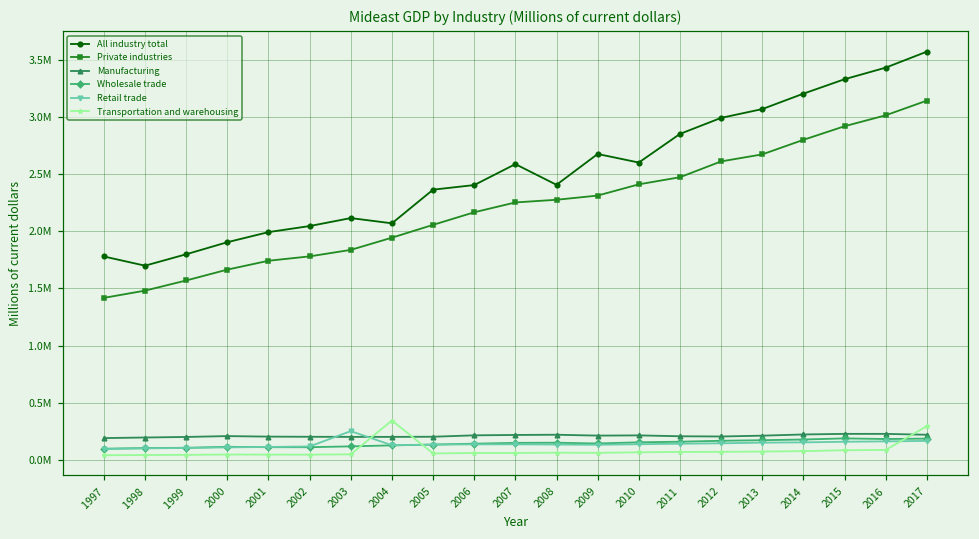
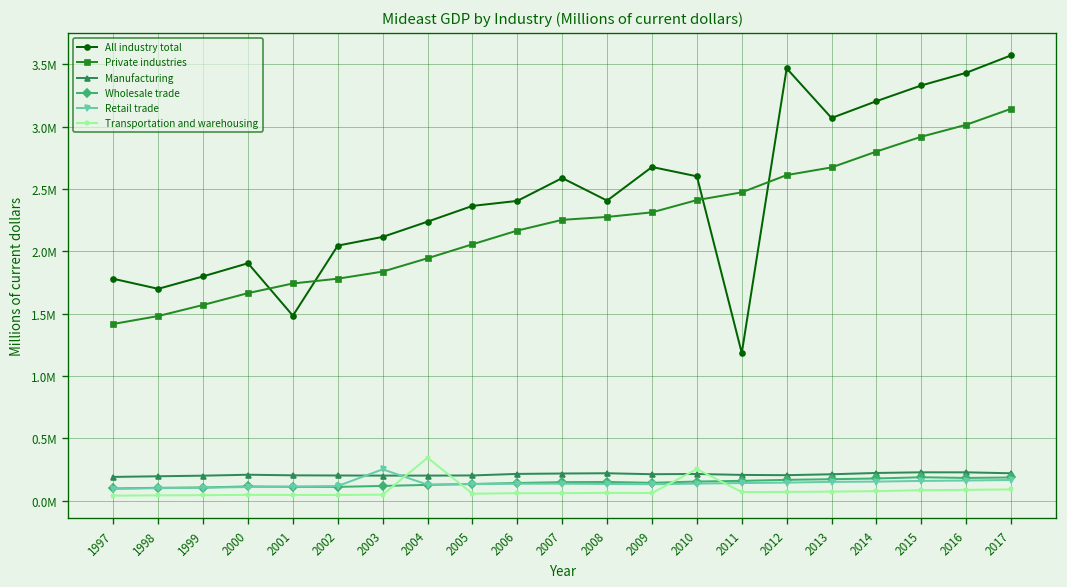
All industry total, 2001: 1990000 -> 1480000
All industry total, 2004: 2070000 -> 2240000
Transportation and warehousing, 2010: 70000 -> 250000
All industry total, 2011: 2850000 -> 1180000
All industry total, 2012: 2990000 -> 3470000
Transportation and warehousing, 2017: 300000 -> 90000
